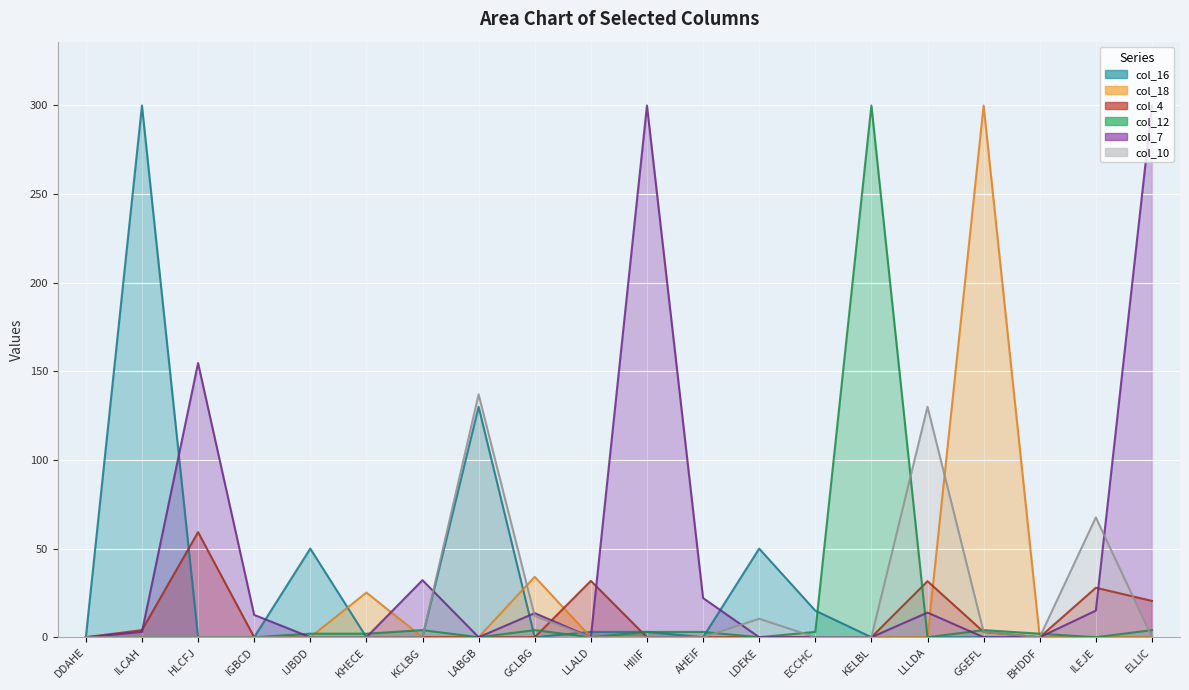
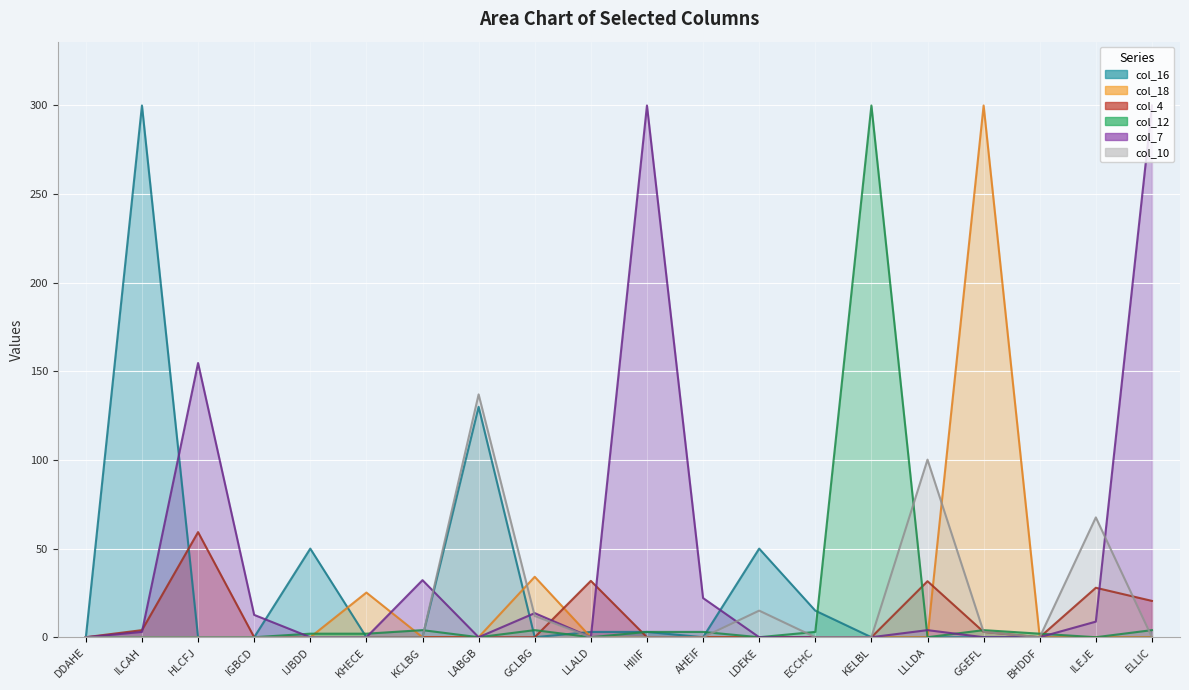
col_10, LDEKE: 10 -> 15
col_7, LLLDA: 14 -> 4
col_10, LLLDA: 130 -> 100
col_7, ILEJE: 15 -> 9
